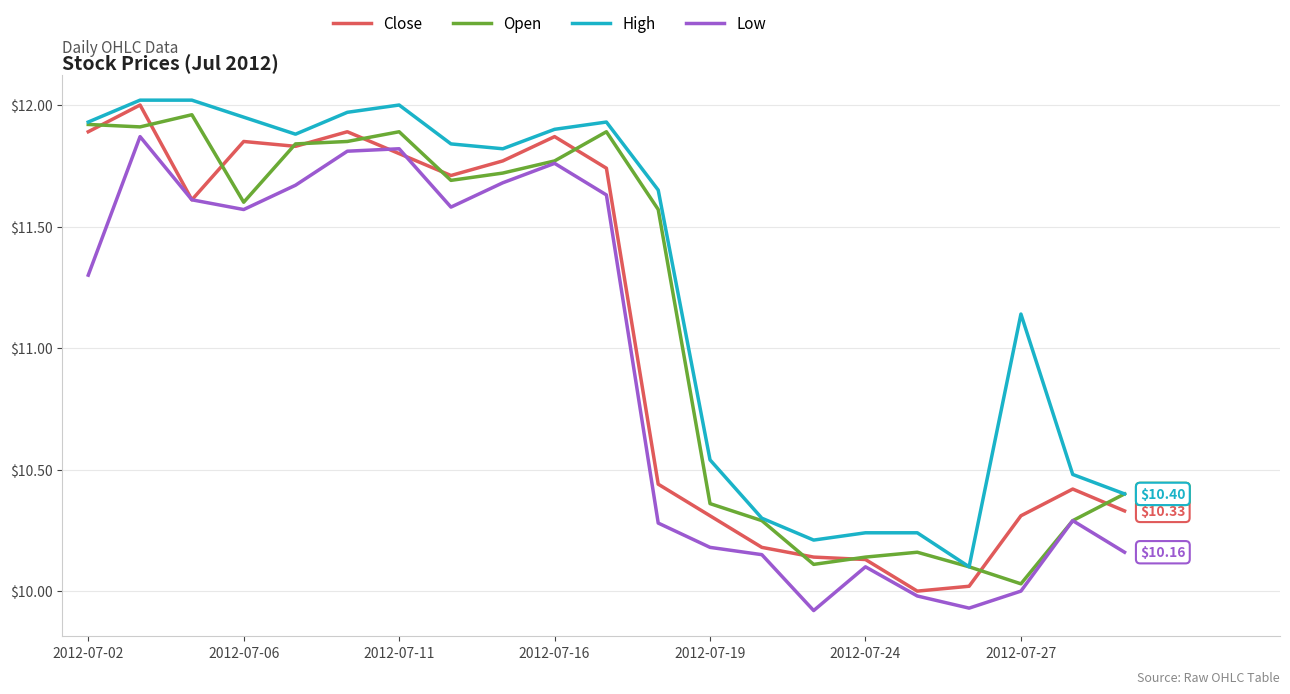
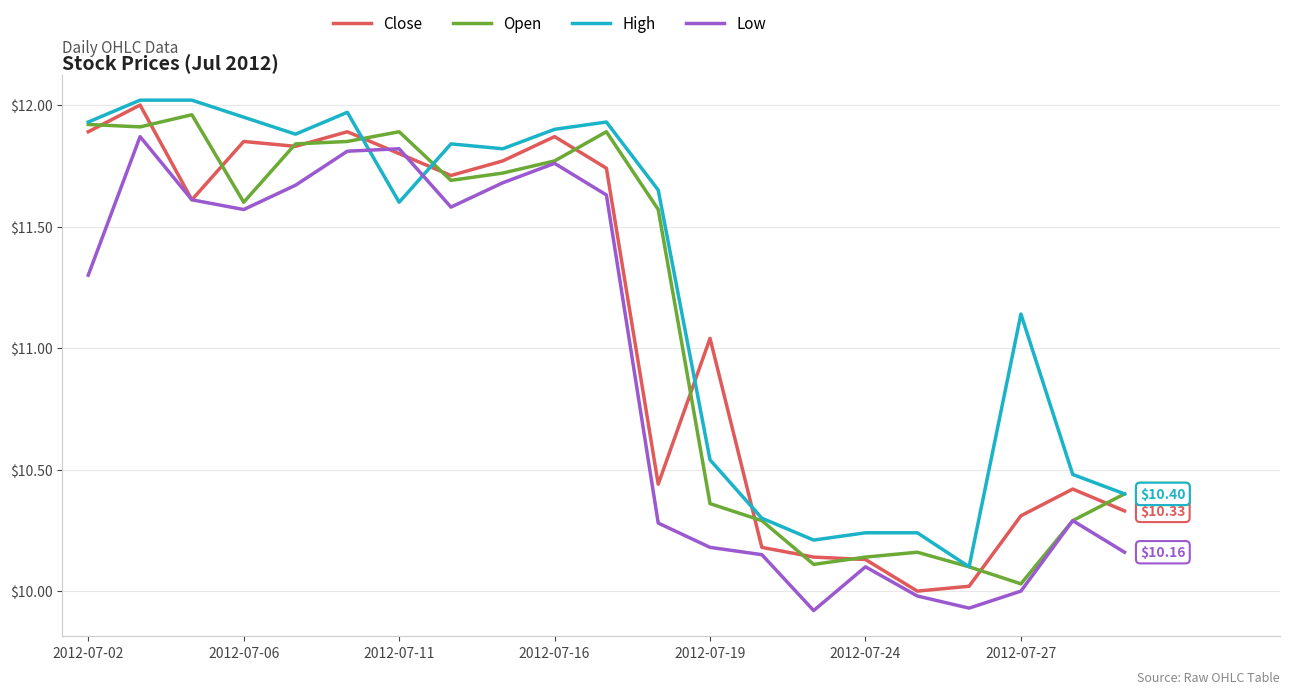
High, 2012-07-11: $12.0 -> $11.6
Close, 2012-07-19: $10.31 -> $11.04
